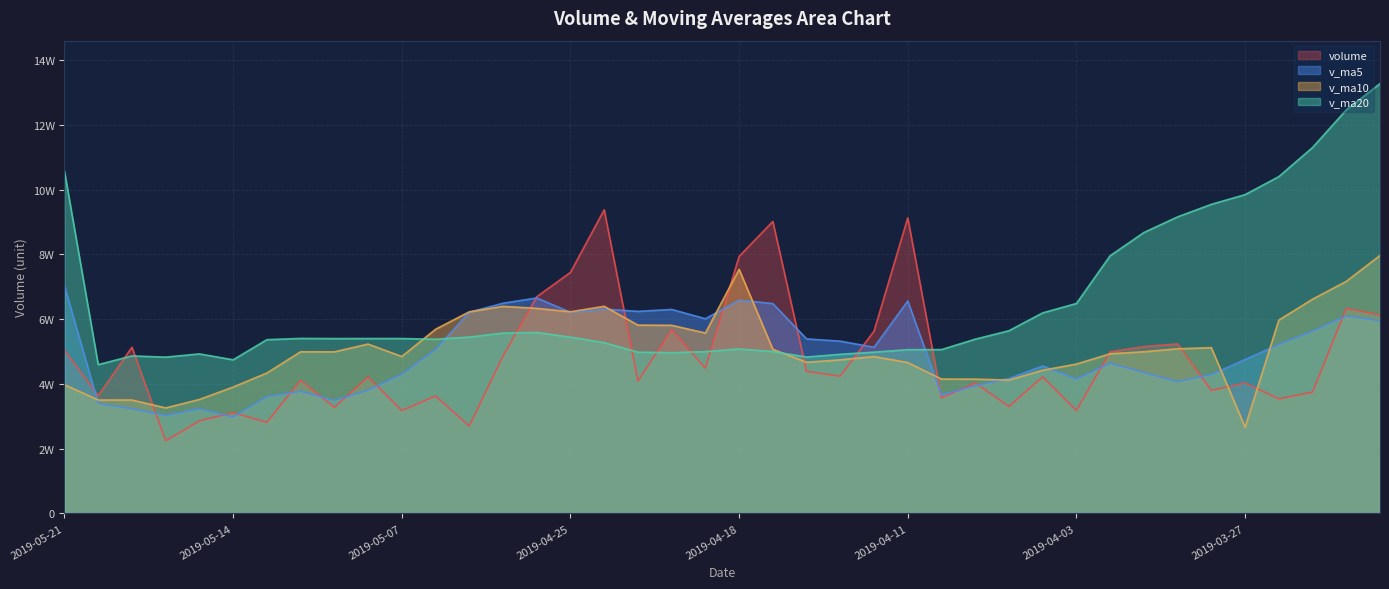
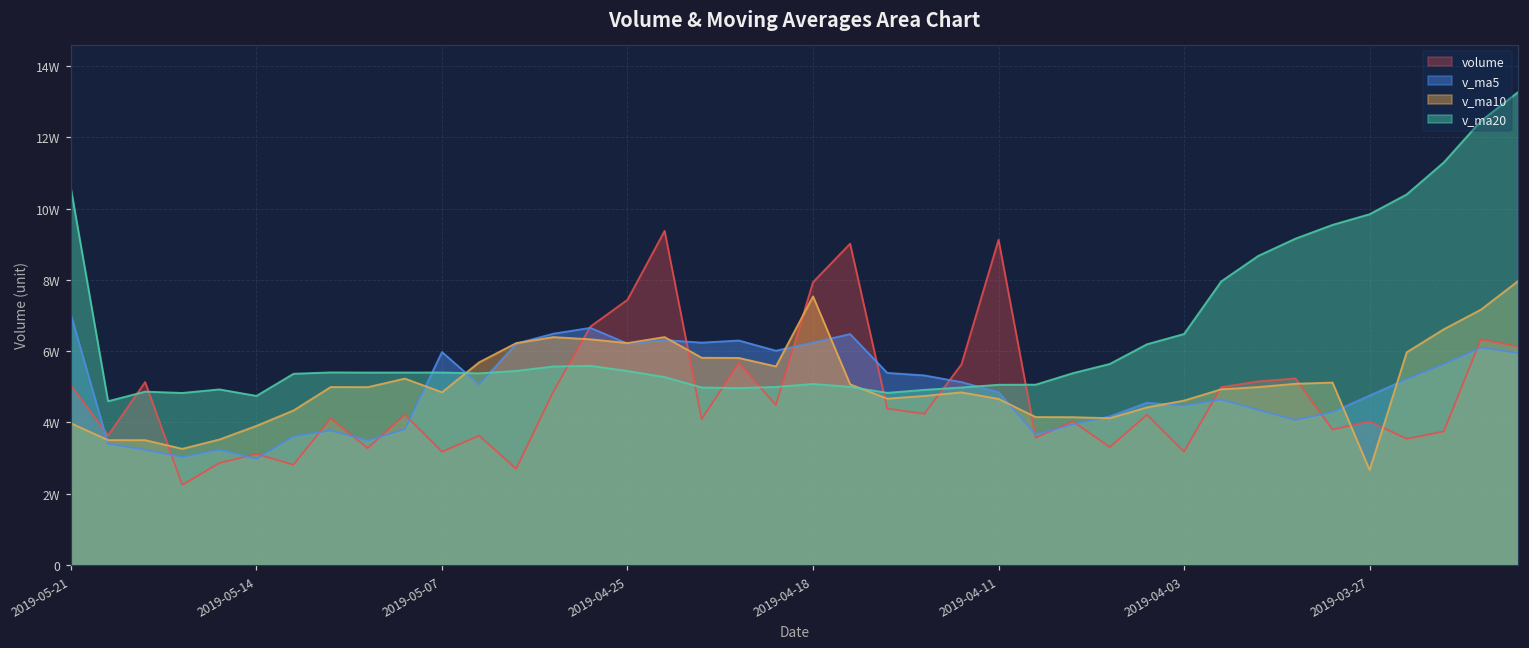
v_ma5, 2019-05-07: 4.3W -> 6.0W
v_ma5, 2019-04-18: 6.6W -> 6.2W
v_ma5, 2019-04-11: 6.6W -> 4.8W
v_ma5, 2019-04-03: 4.1W -> 4.5W
